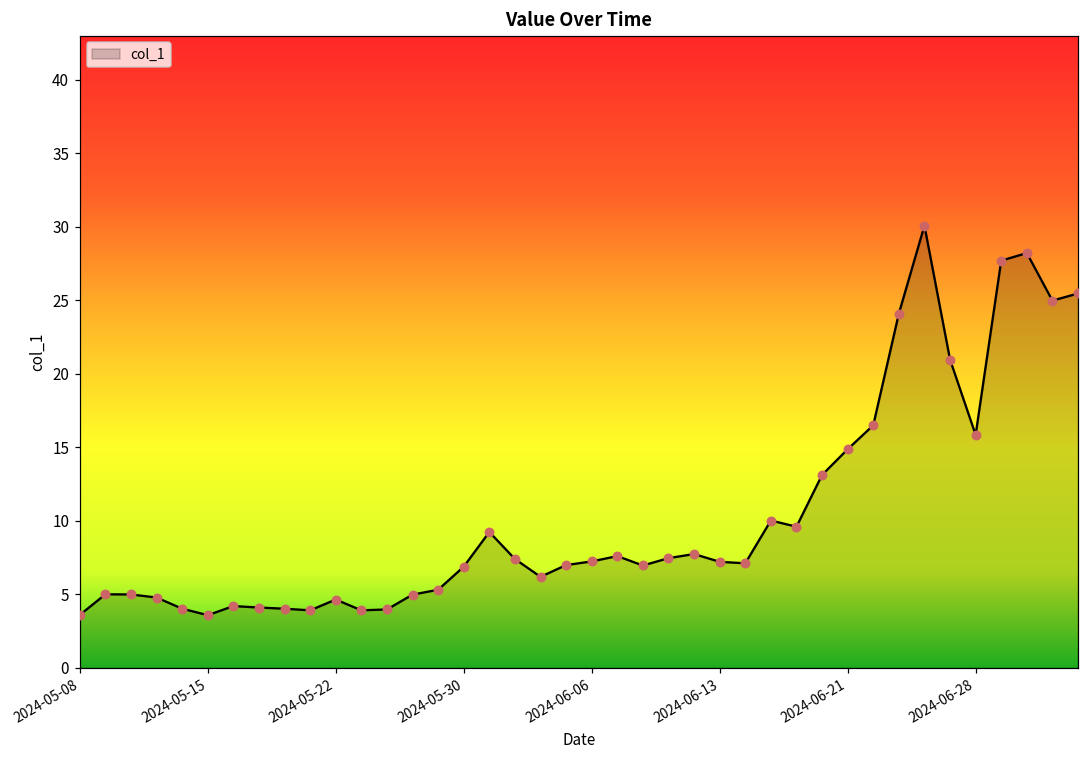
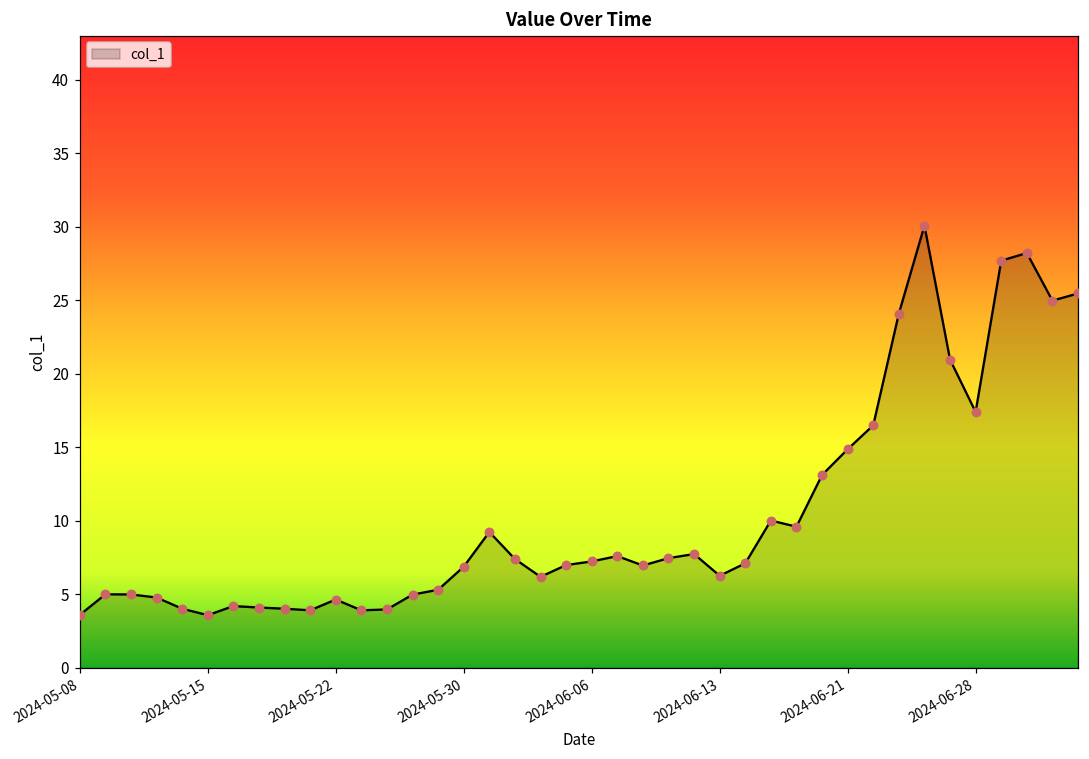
2024-06-13: 7.2 -> 6.3
2024-06-28: 15.9 -> 17.4
